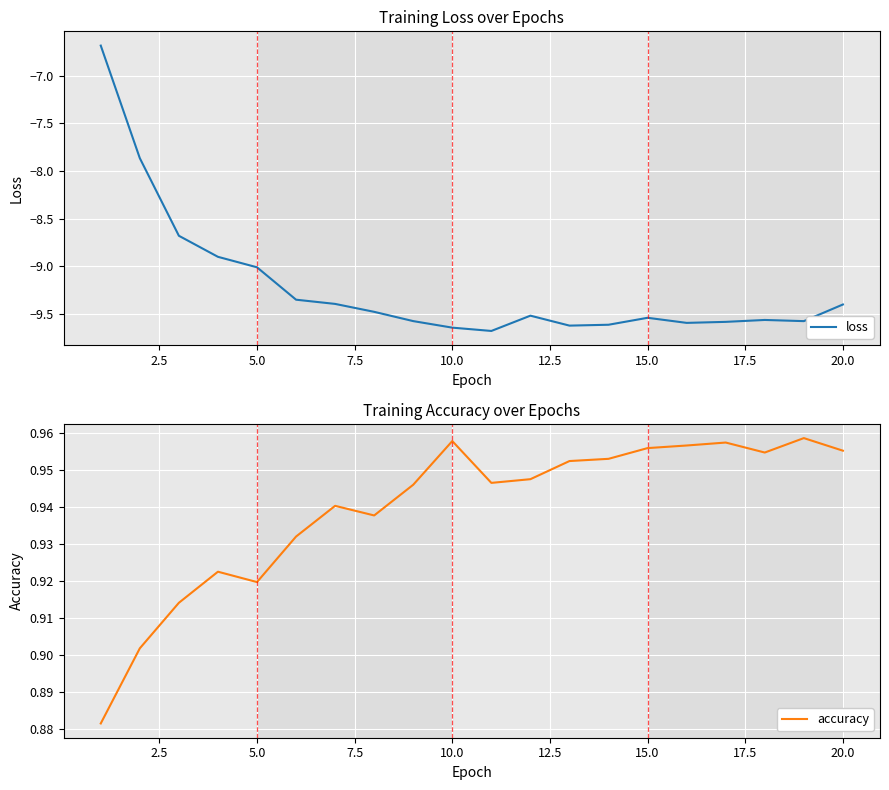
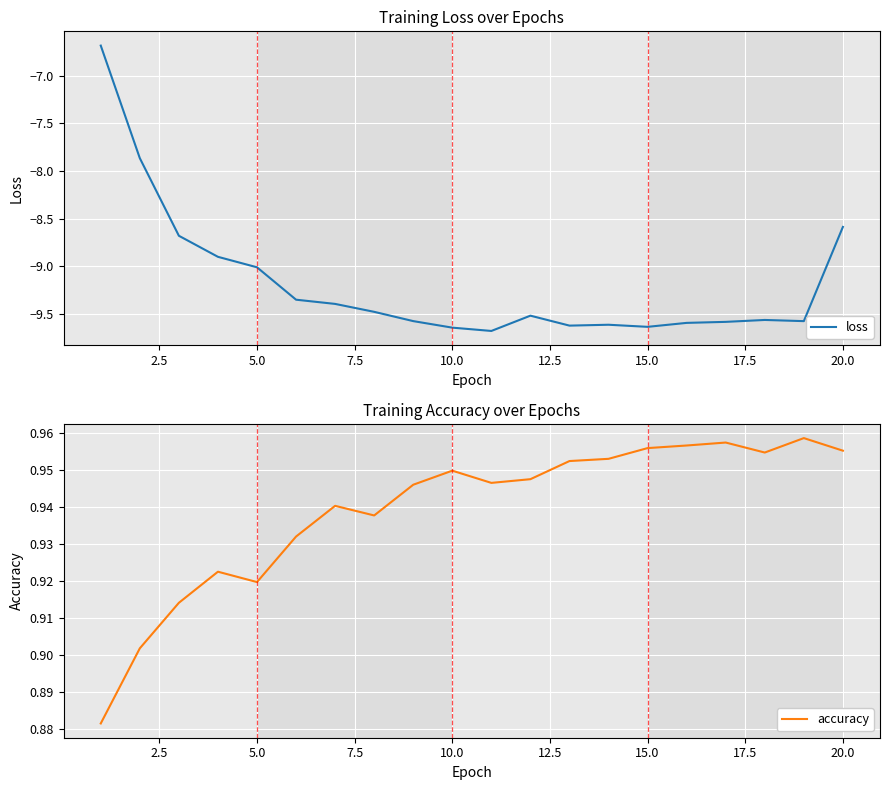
Training Loss over Epochs, 15.0: -9.5 -> -9.6
Training Loss over Epochs, 20.0: -9.4 -> -8.6
Training Accuracy over Epochs, 10.0: 0.958 -> 0.950
